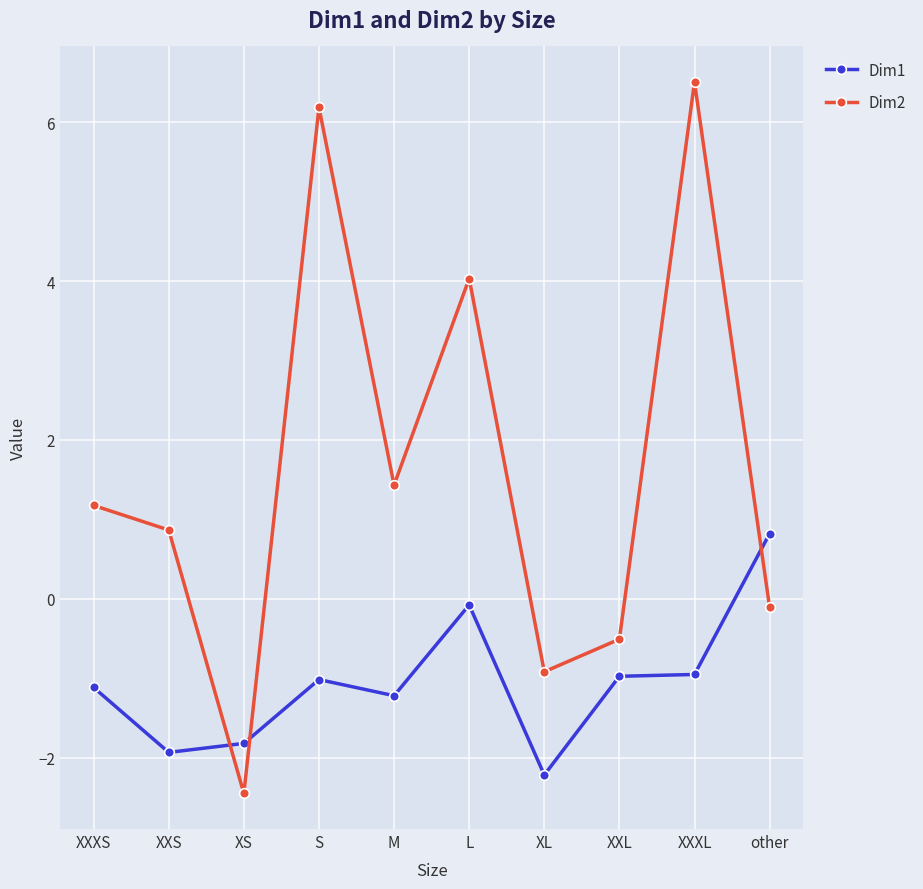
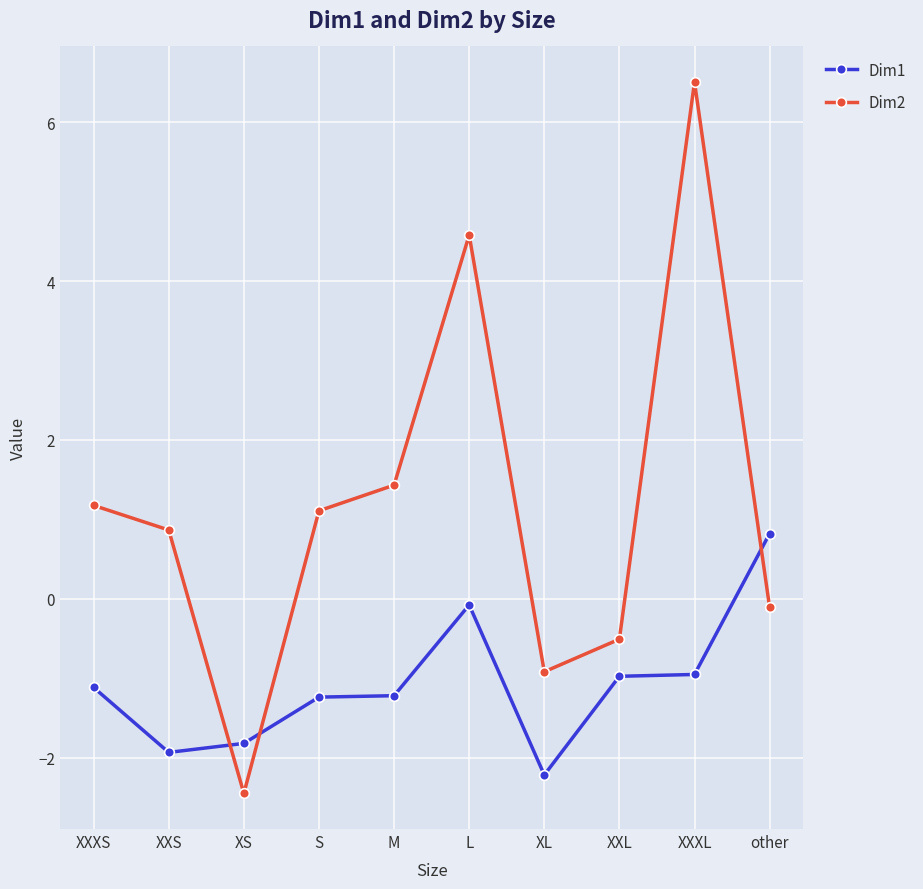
Dim1, S: -1.0 -> -1.2
Dim2, S: 6.2 -> 1.1
Dim2, L: 4.0 -> 4.6
